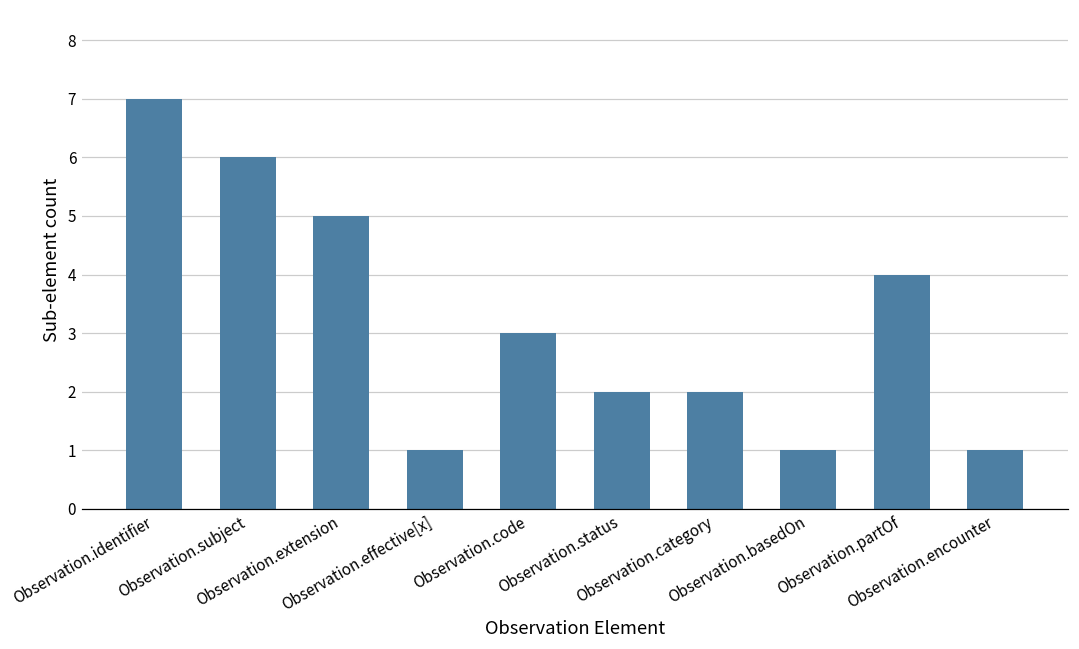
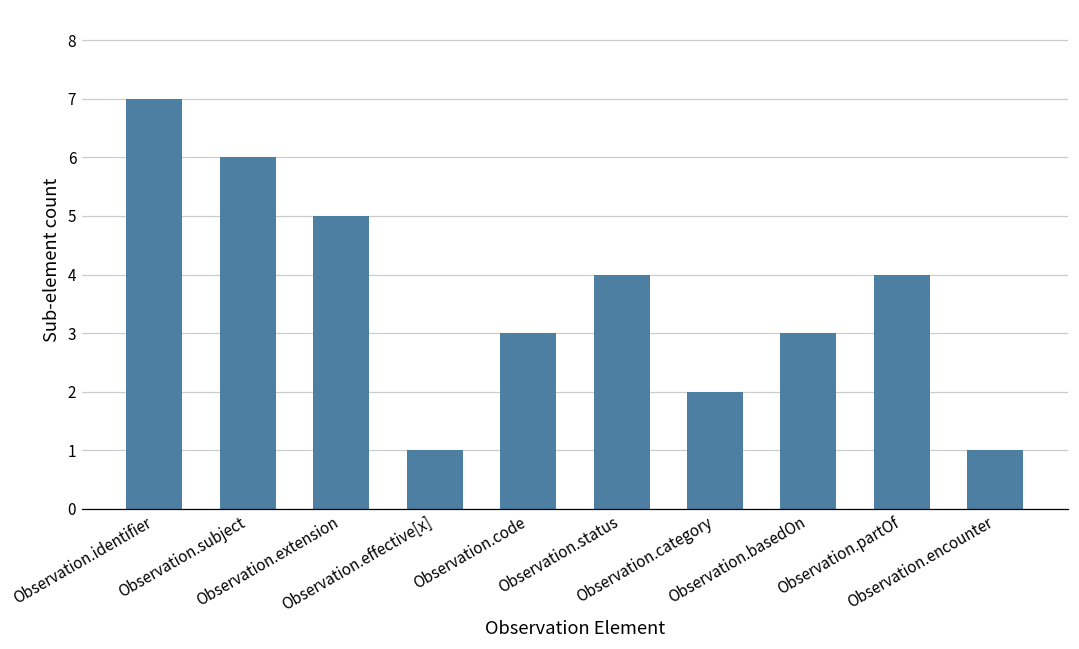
Observation.status: 2 -> 4
Observation.basedOn: 1 -> 3
